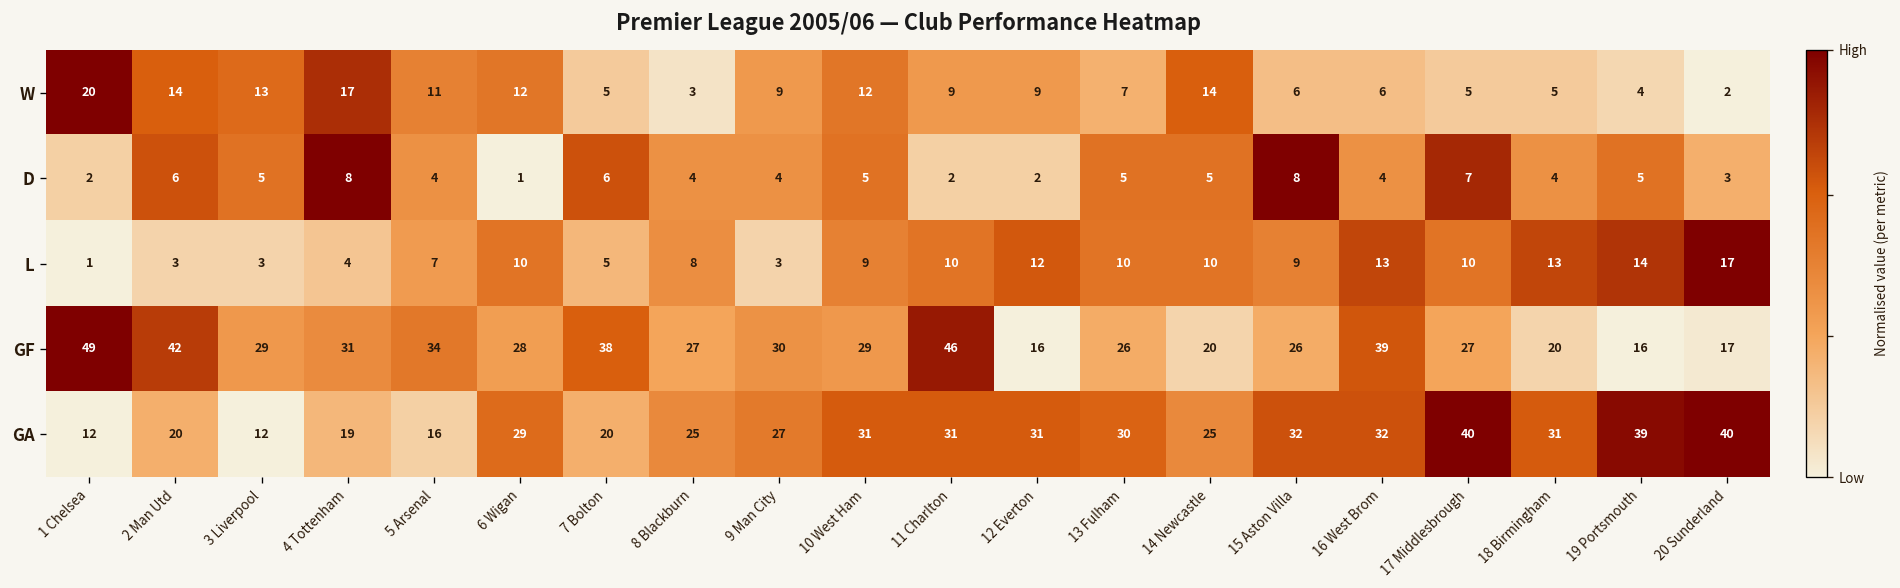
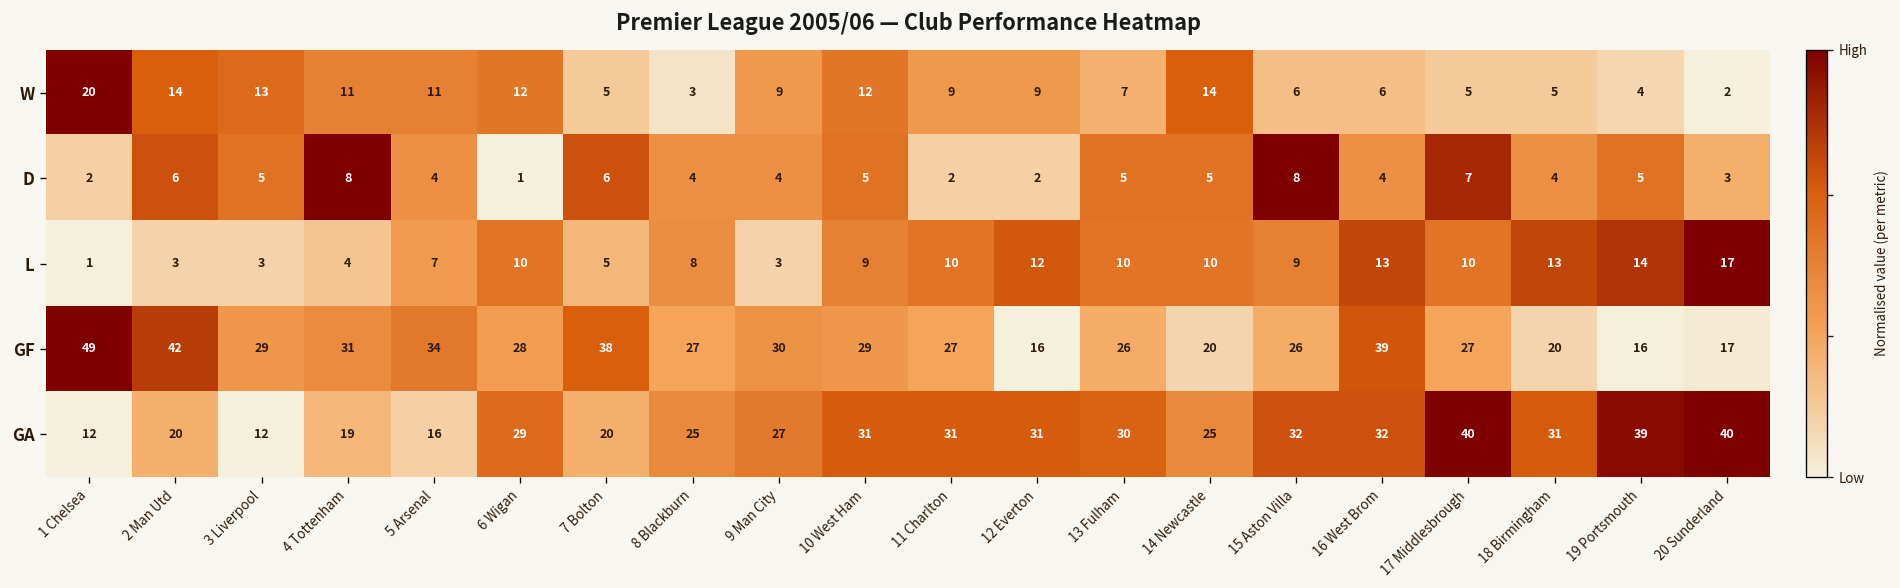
W, 4 Tottenham: 17 -> 11
GF, 11 Charlton: 46 -> 27
